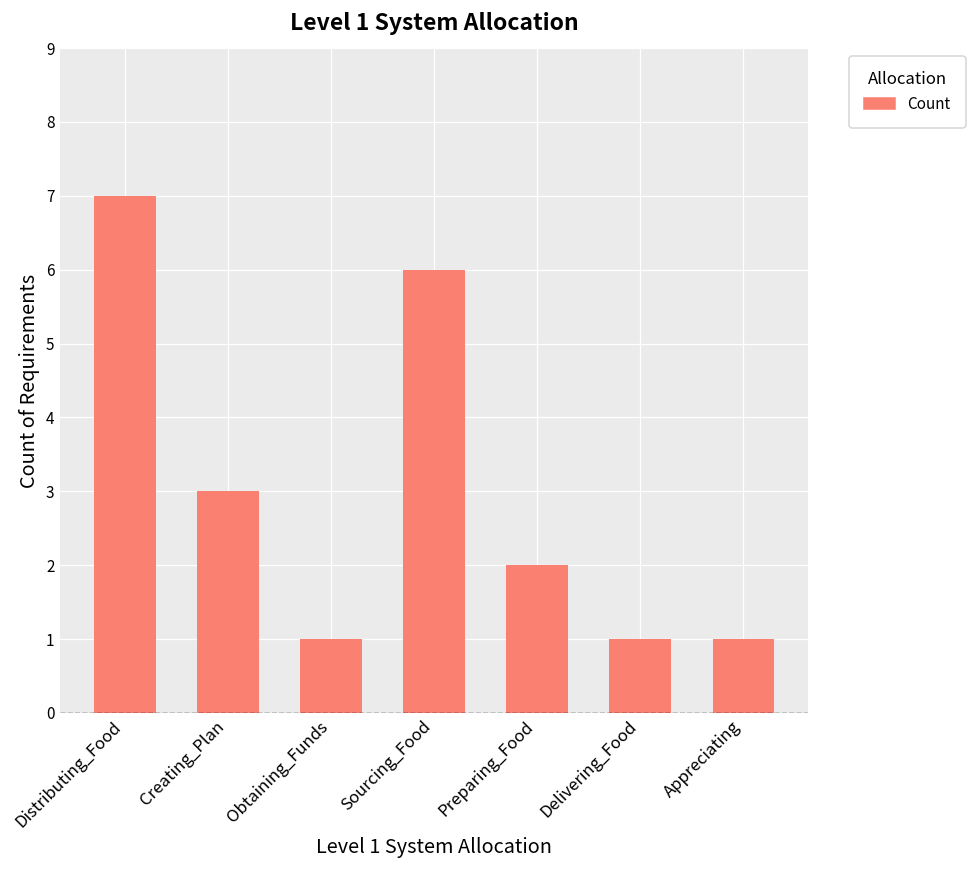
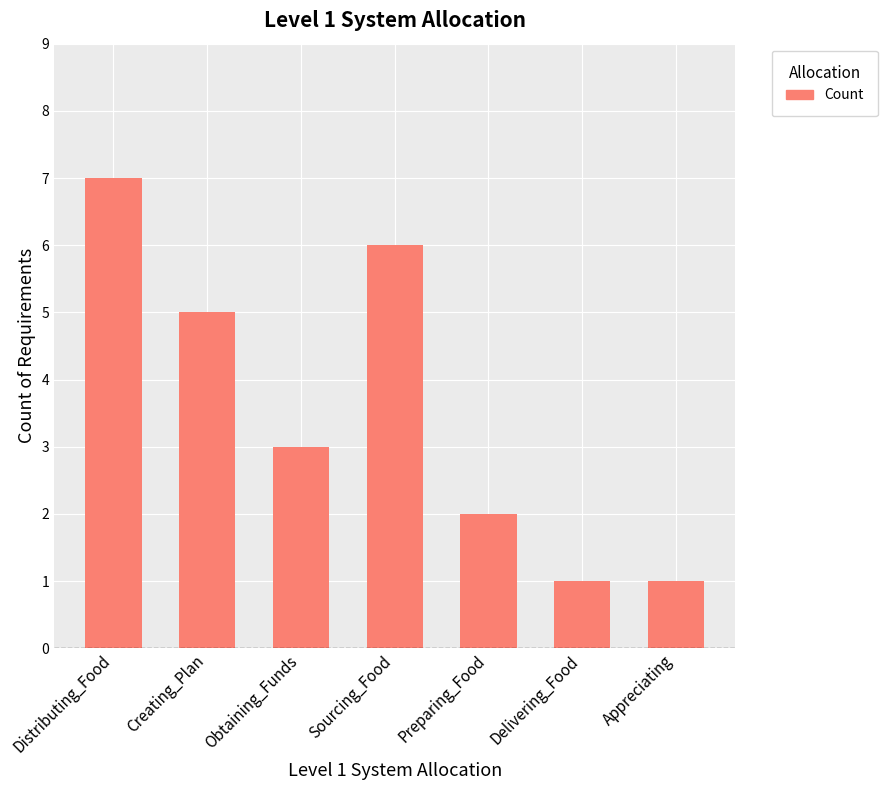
Creating_Plan: 3 -> 5
Obtaining_Funds: 1 -> 3
